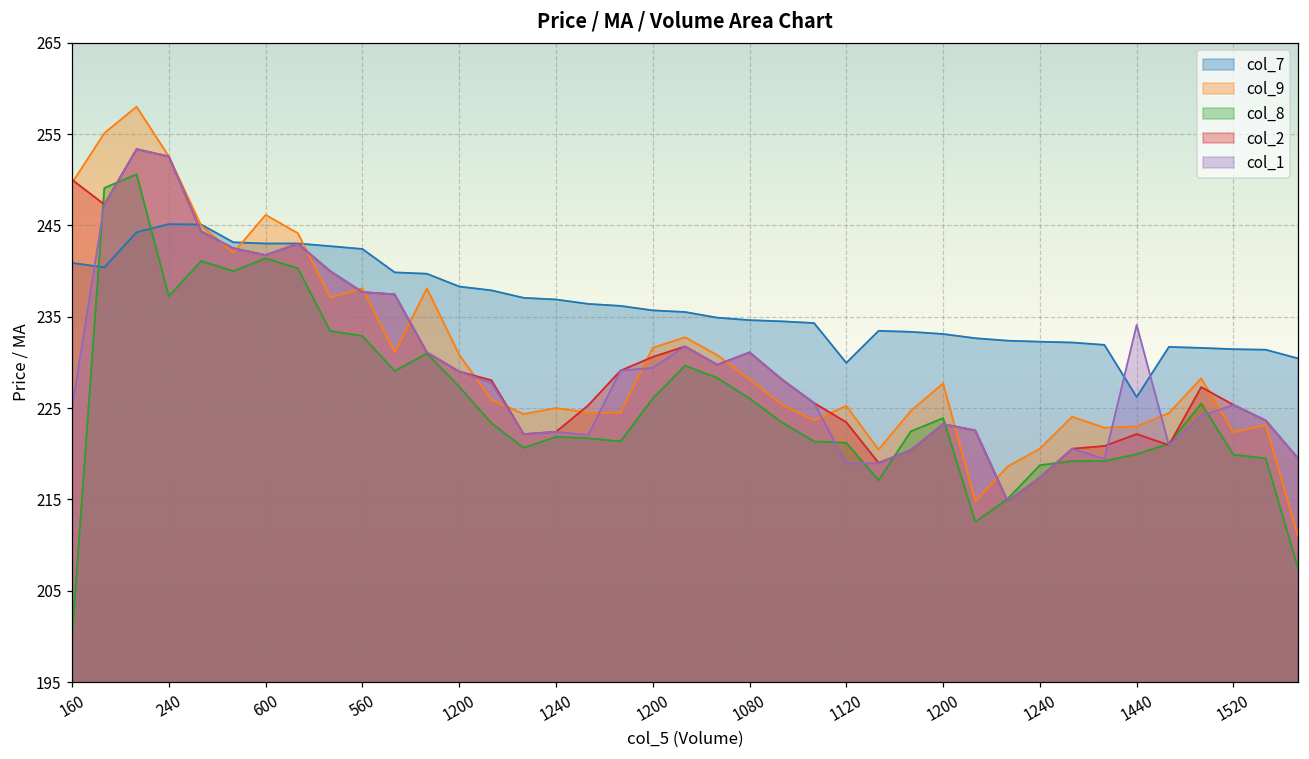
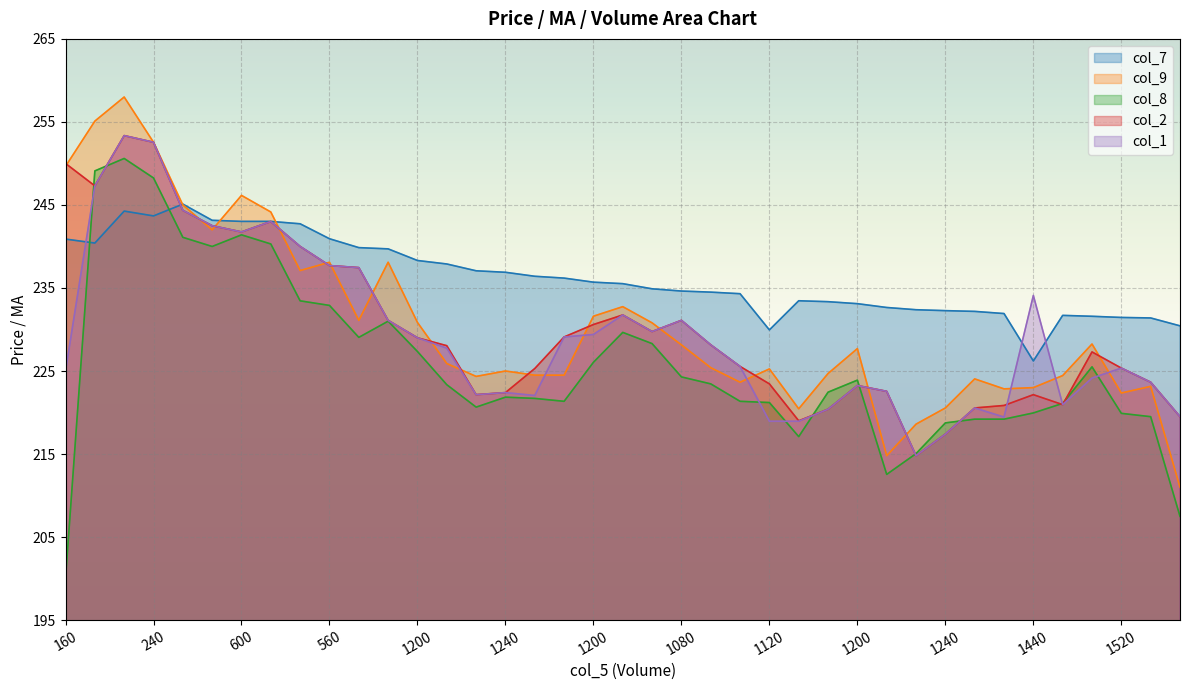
col_7, 240: 245 -> 244
col_8, 240: 237 -> 248
col_7, 560: 242 -> 241
col_8, 1080: 226 -> 224
